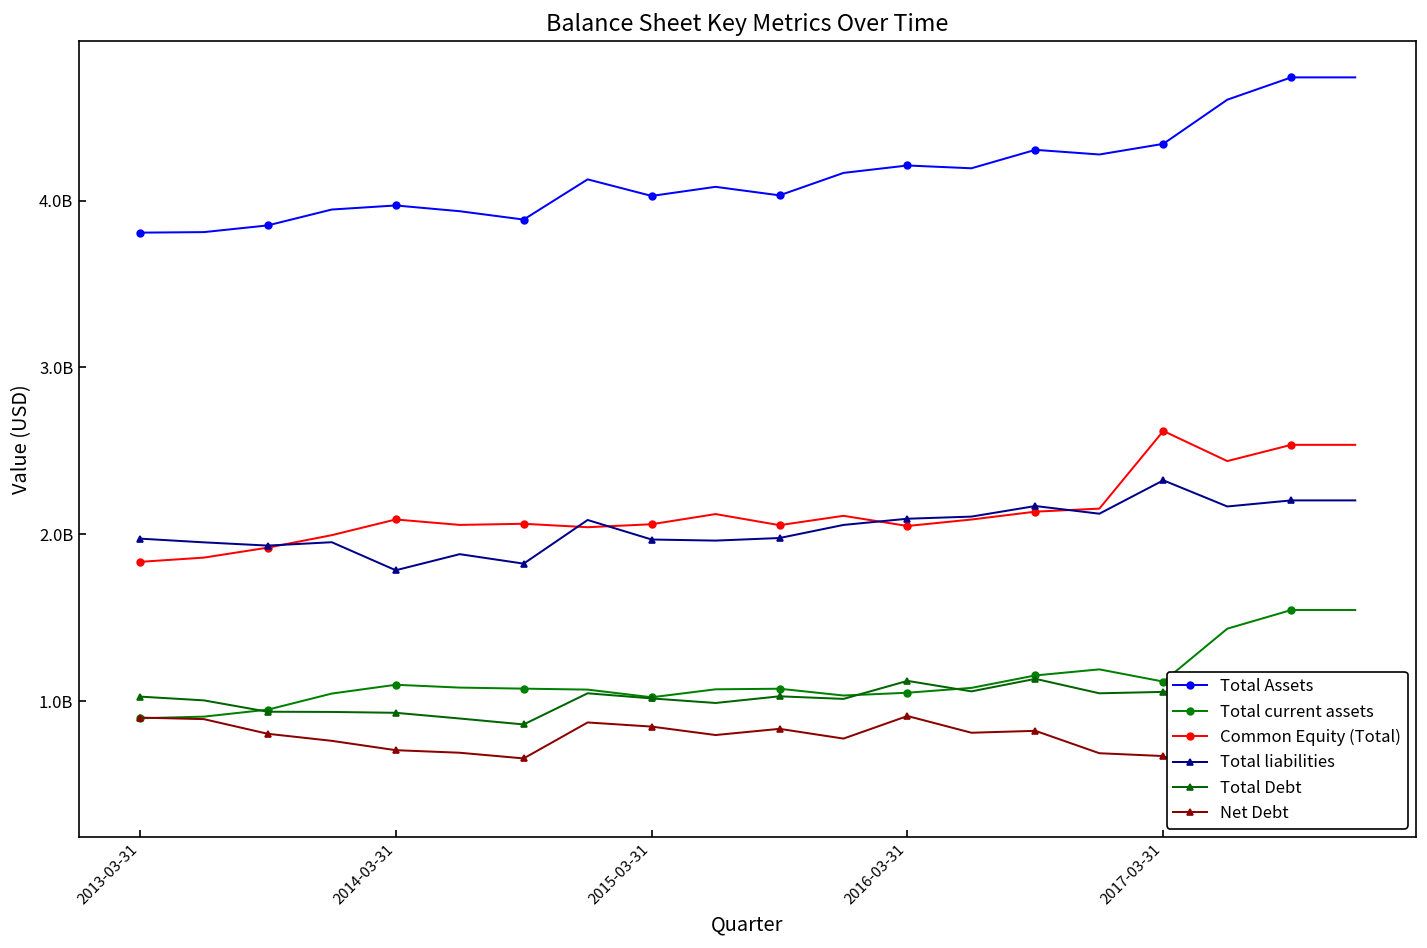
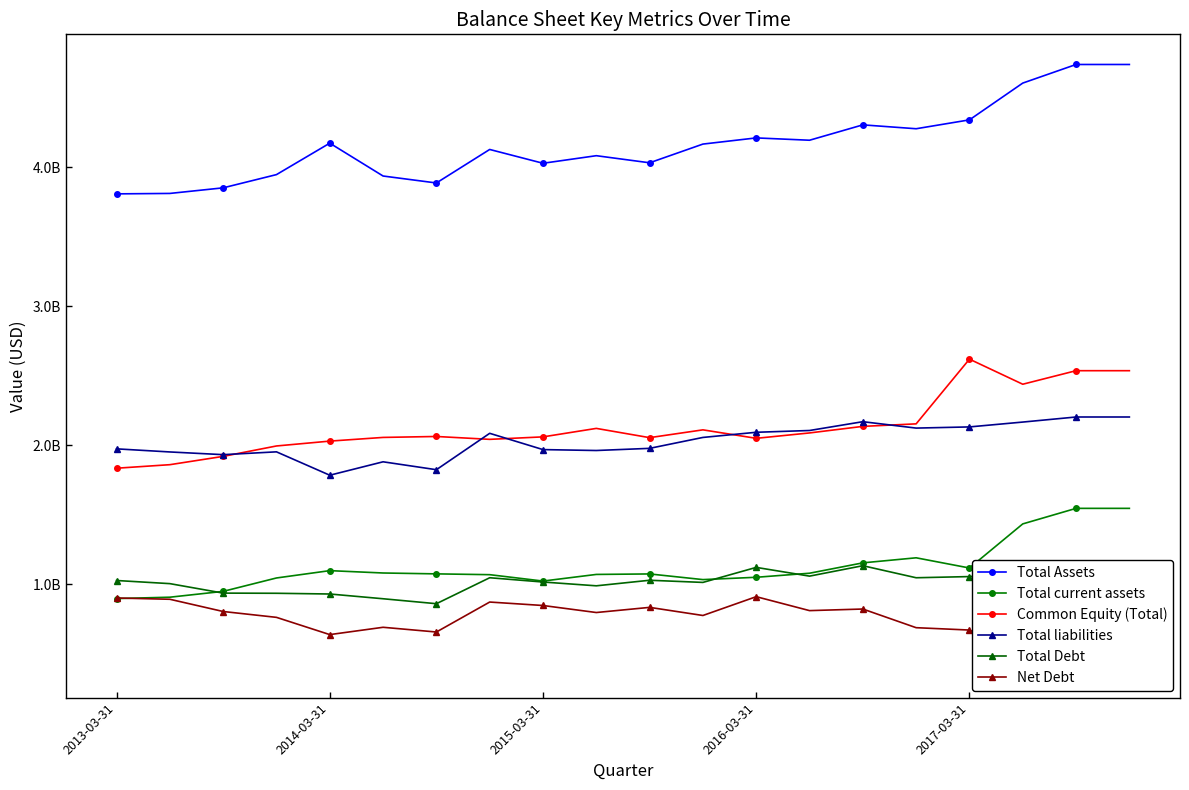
Total Assets, 2014-03-31: 3970000000 -> 4170000000
Common Equity (Total), 2014-03-31: 2090000000 -> 2030000000
Net Debt, 2014-03-31: 710000000 -> 640000000
Total liabilities, 2017-03-31: 2320000000 -> 2130000000
